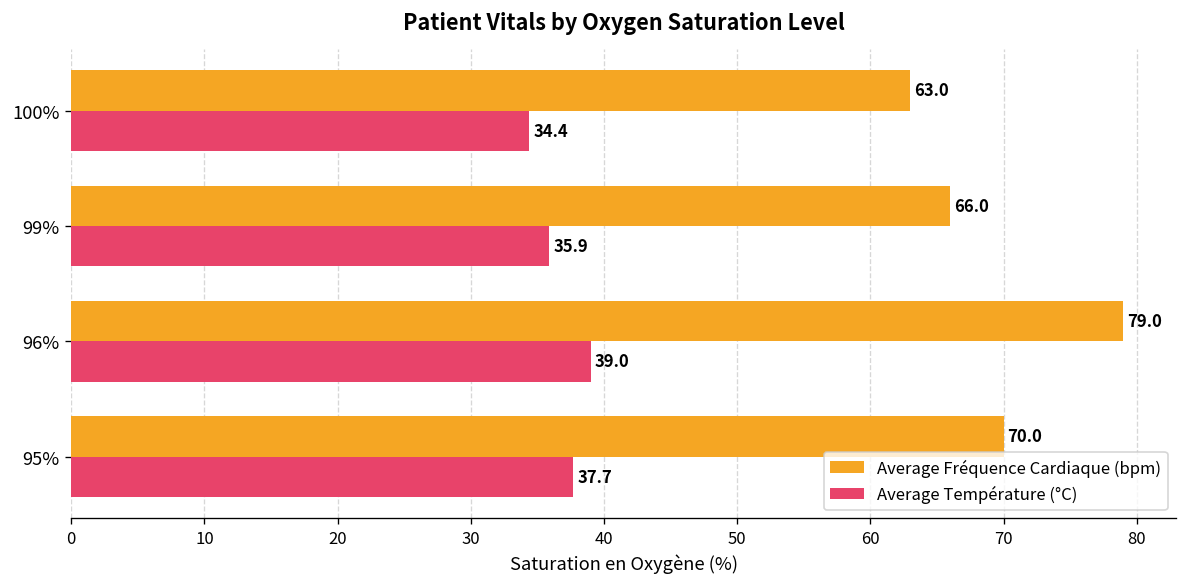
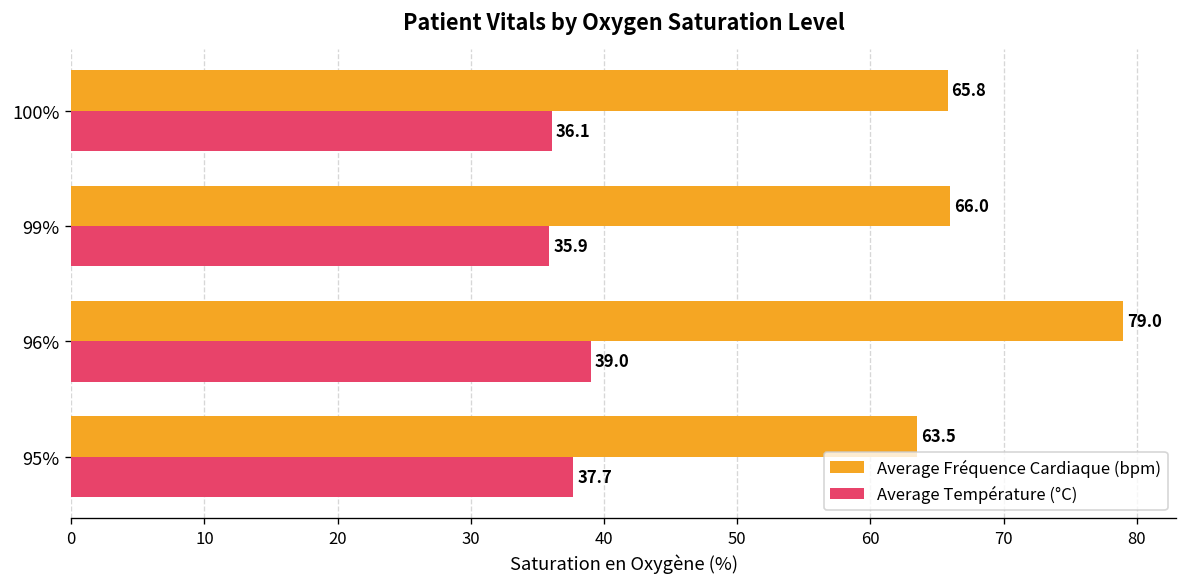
Average Fréquence Cardiaque (bpm), 100%: 63.0 -> 65.8
Average Température (°C), 100%: 34.4 -> 36.1
Average Fréquence Cardiaque (bpm), 95%: 70.0 -> 63.5
